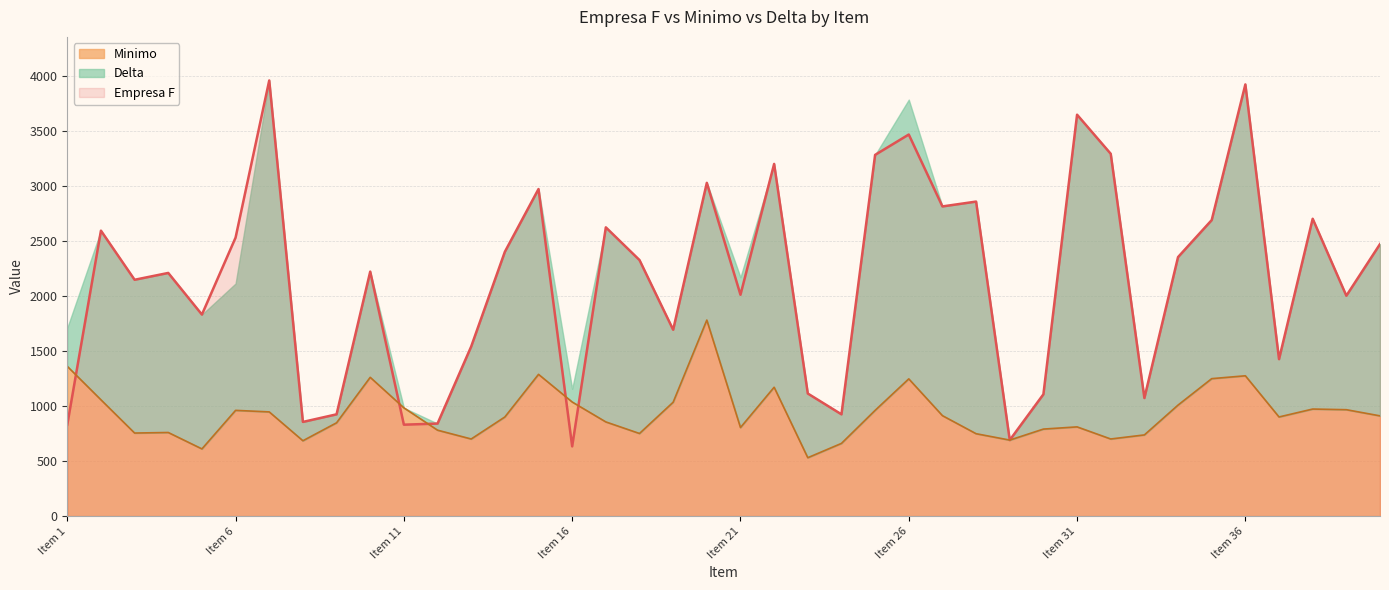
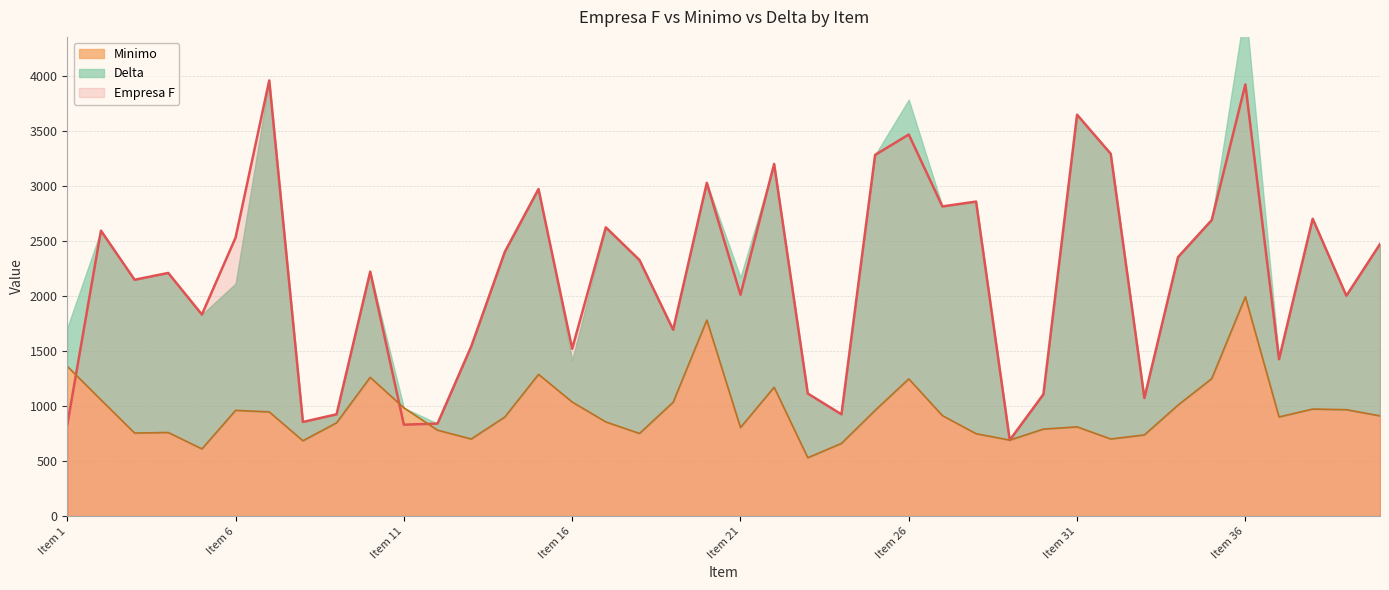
Delta, Item 16: 120 -> 380
Empresa F, Item 16: 630 -> 1520
Minimo, Item 36: 1270 -> 1990
